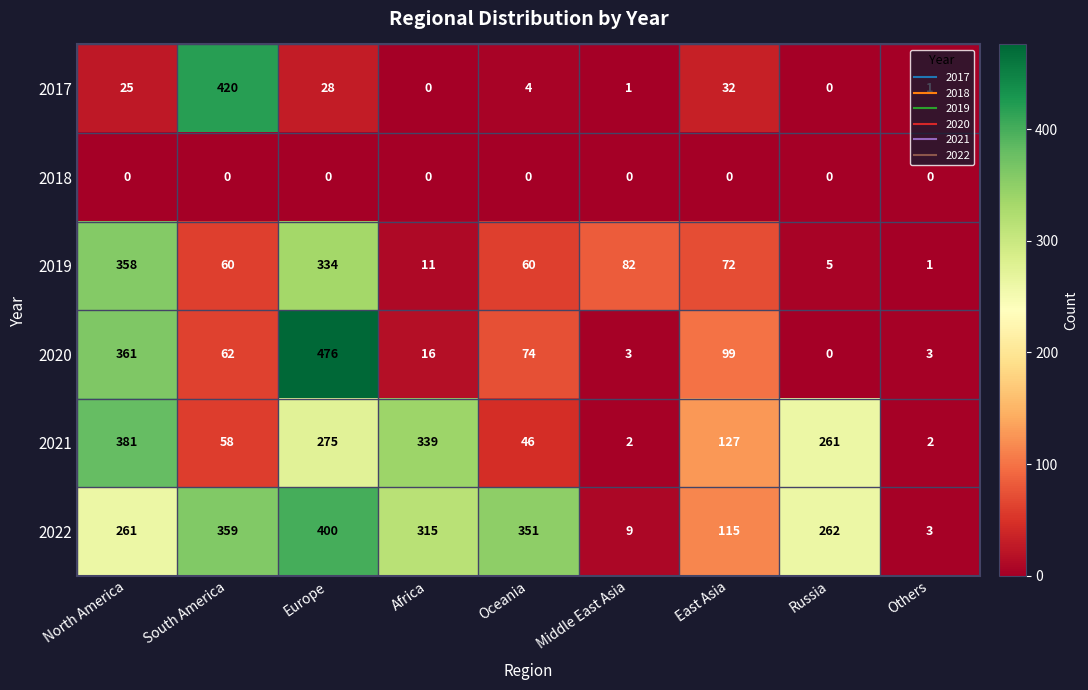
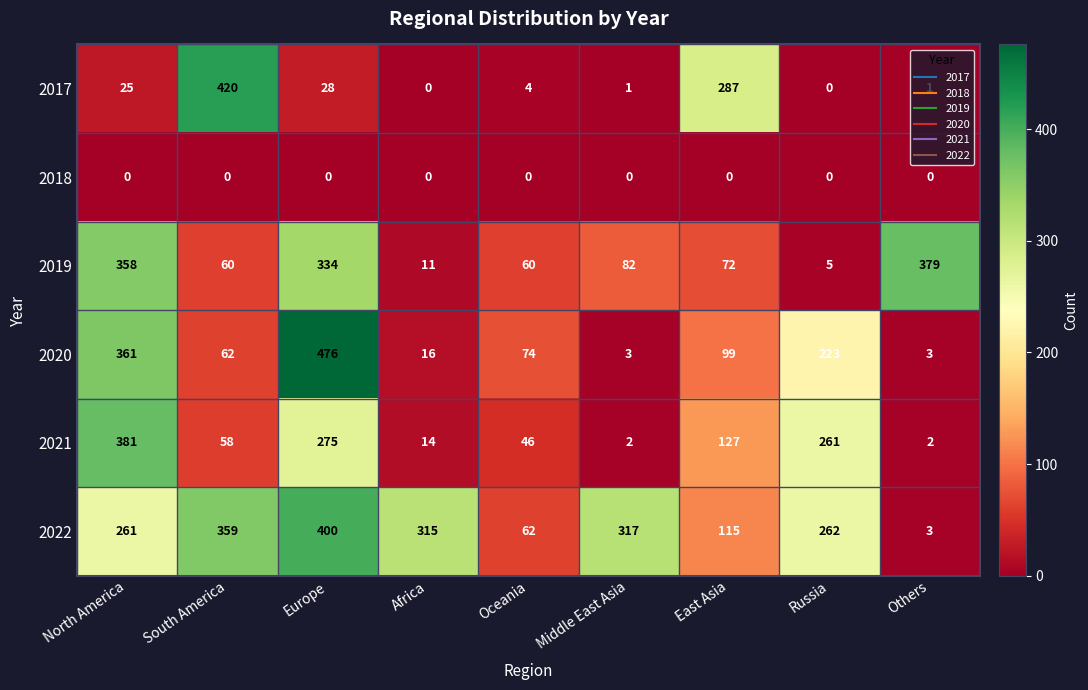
2017, East Asia: 32 -> 287
2019, Others: 1 -> 379
2020, Russia: 0 -> 223
2021, Africa: 339 -> 14
2022, Oceania: 351 -> 62
2022, Middle East Asia: 9 -> 317
